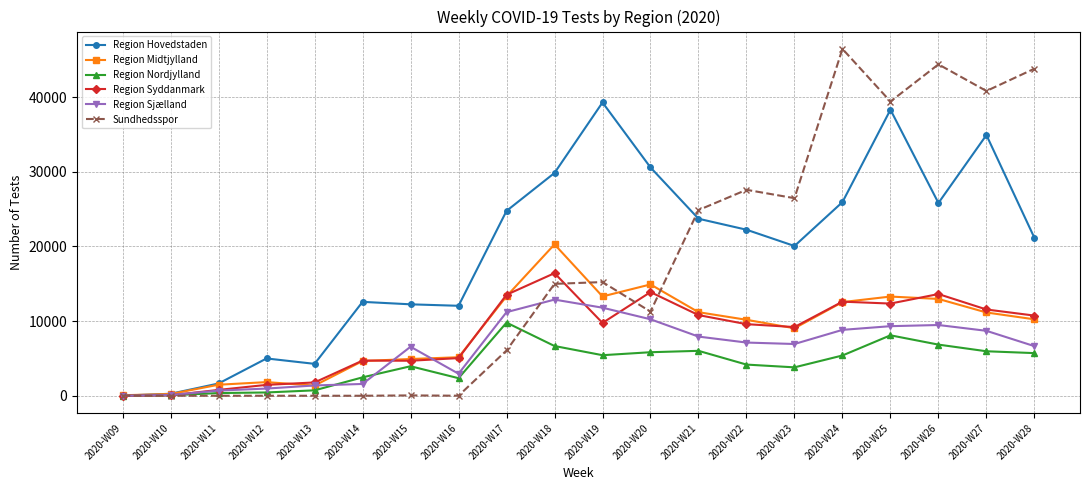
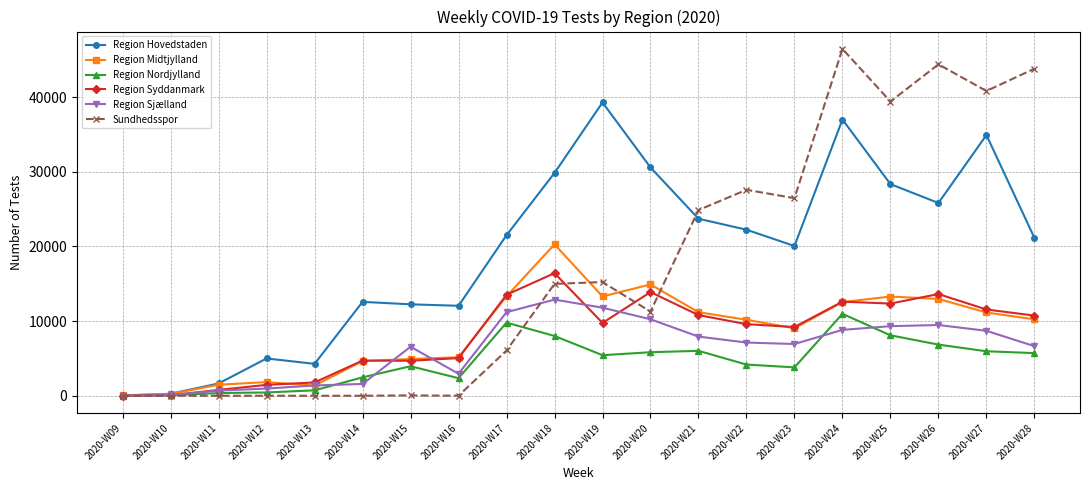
Region Hovedstaden, 2020-W17: 25000 -> 22000
Region Nordjylland, 2020-W18: 7000 -> 8000
Region Hovedstaden, 2020-W24: 26000 -> 37000
Region Nordjylland, 2020-W24: 5000 -> 11000
Region Hovedstaden, 2020-W25: 38000 -> 28000
